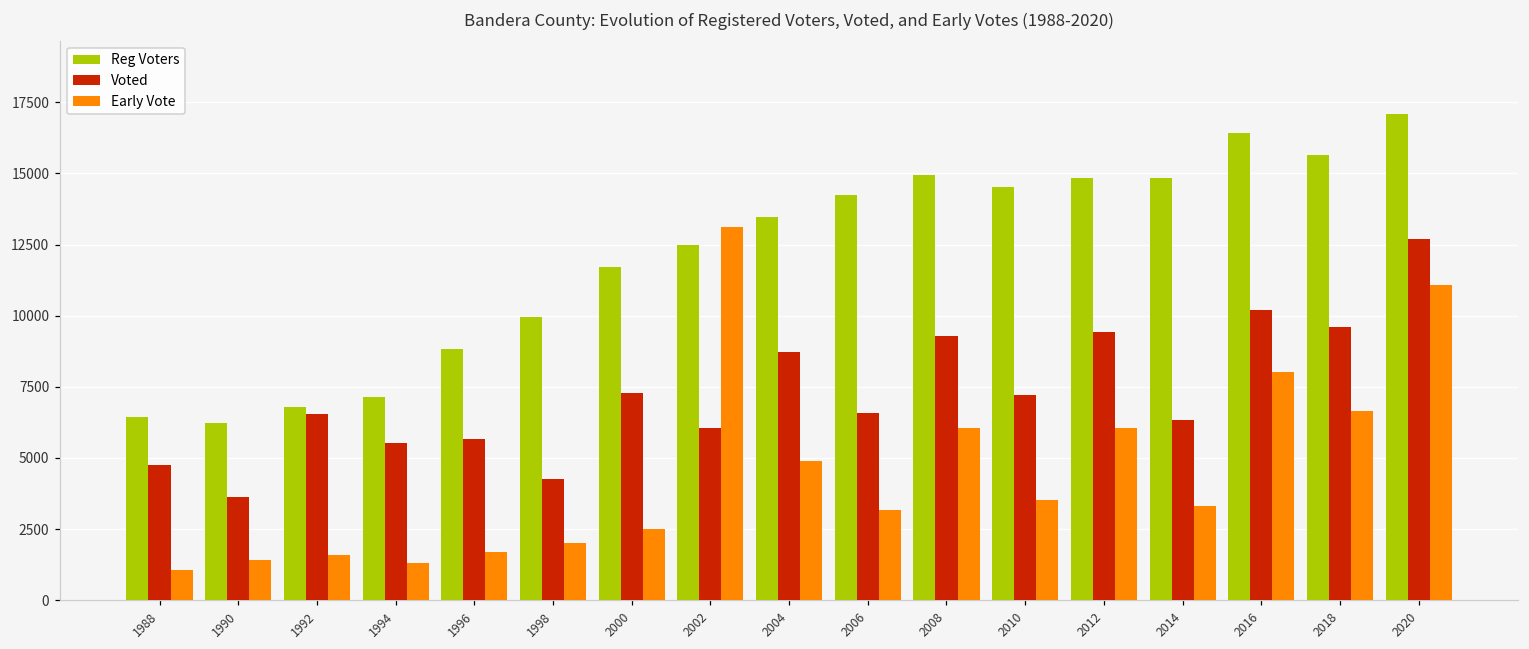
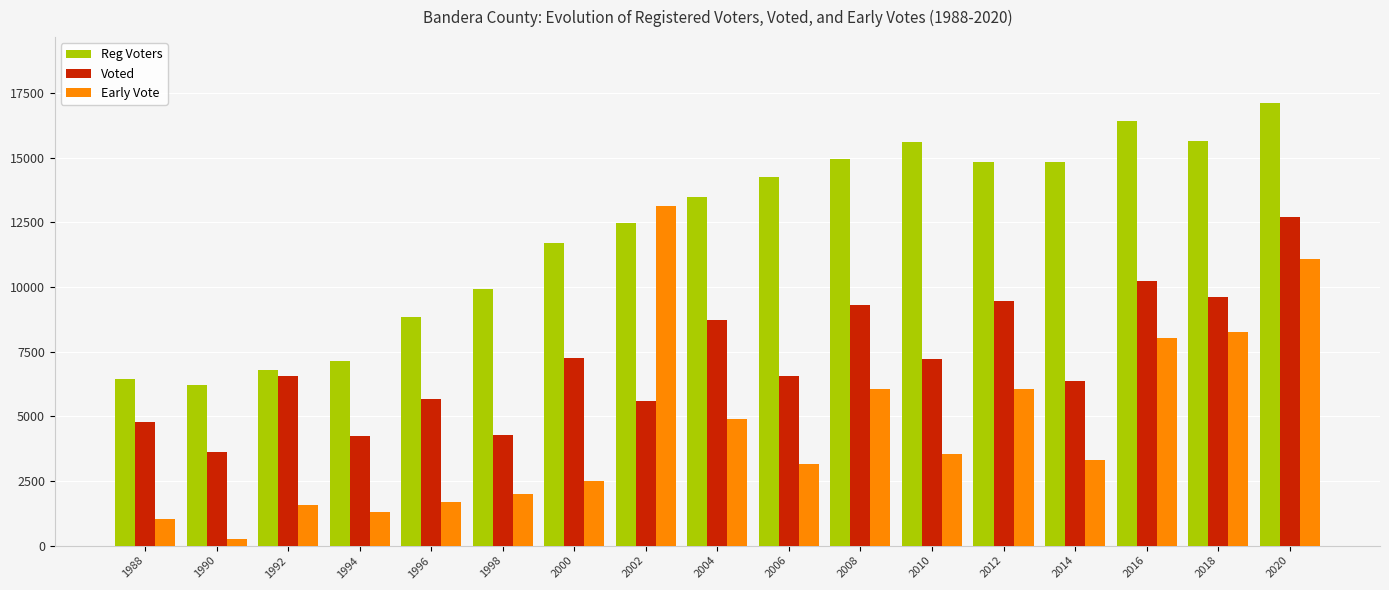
Early Vote, 1990: 1400 -> 300
Voted, 1994: 5500 -> 4200
Voted, 2002: 6100 -> 5600
Reg Voters, 2010: 14500 -> 15600
Early Vote, 2018: 6700 -> 8300
